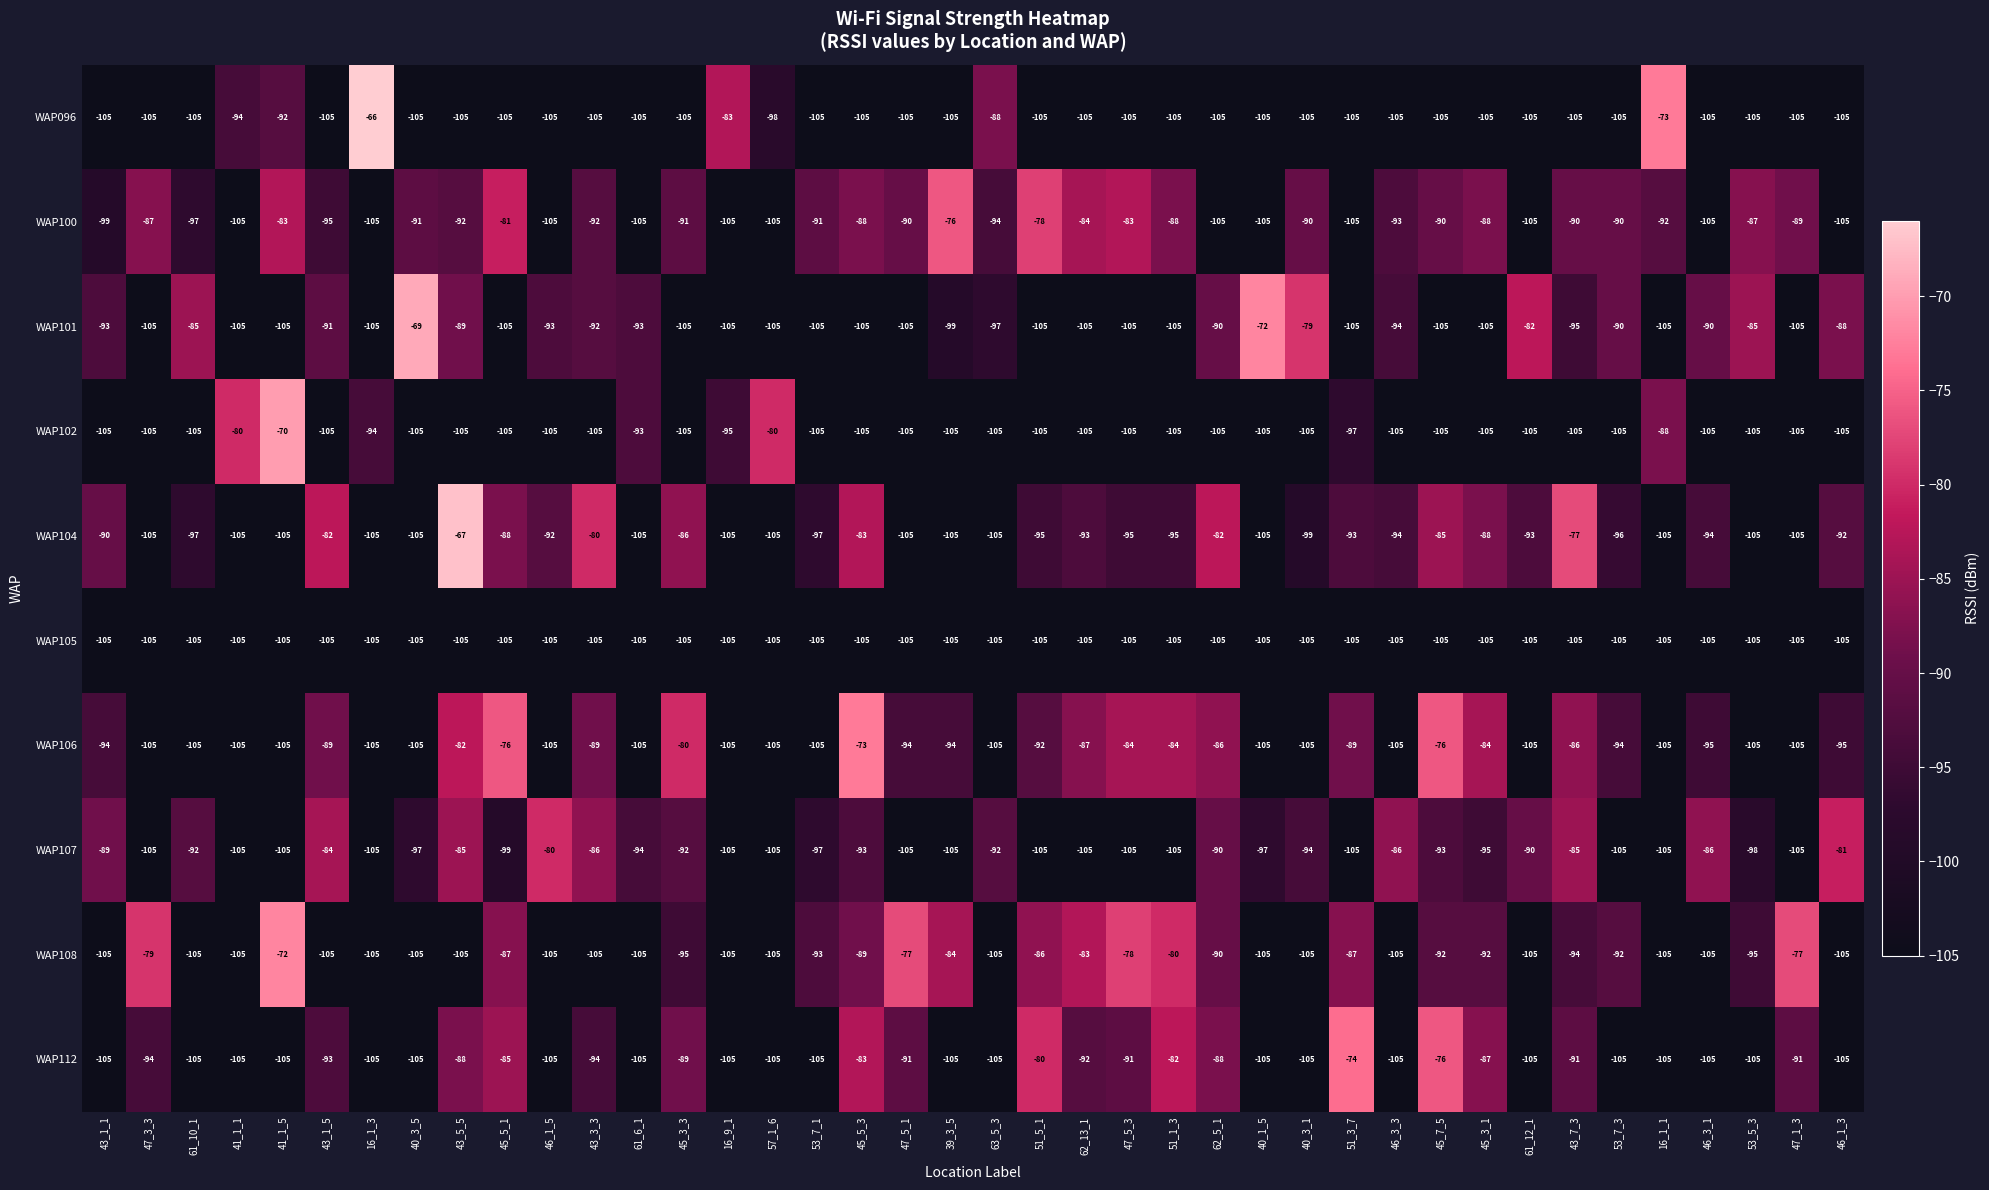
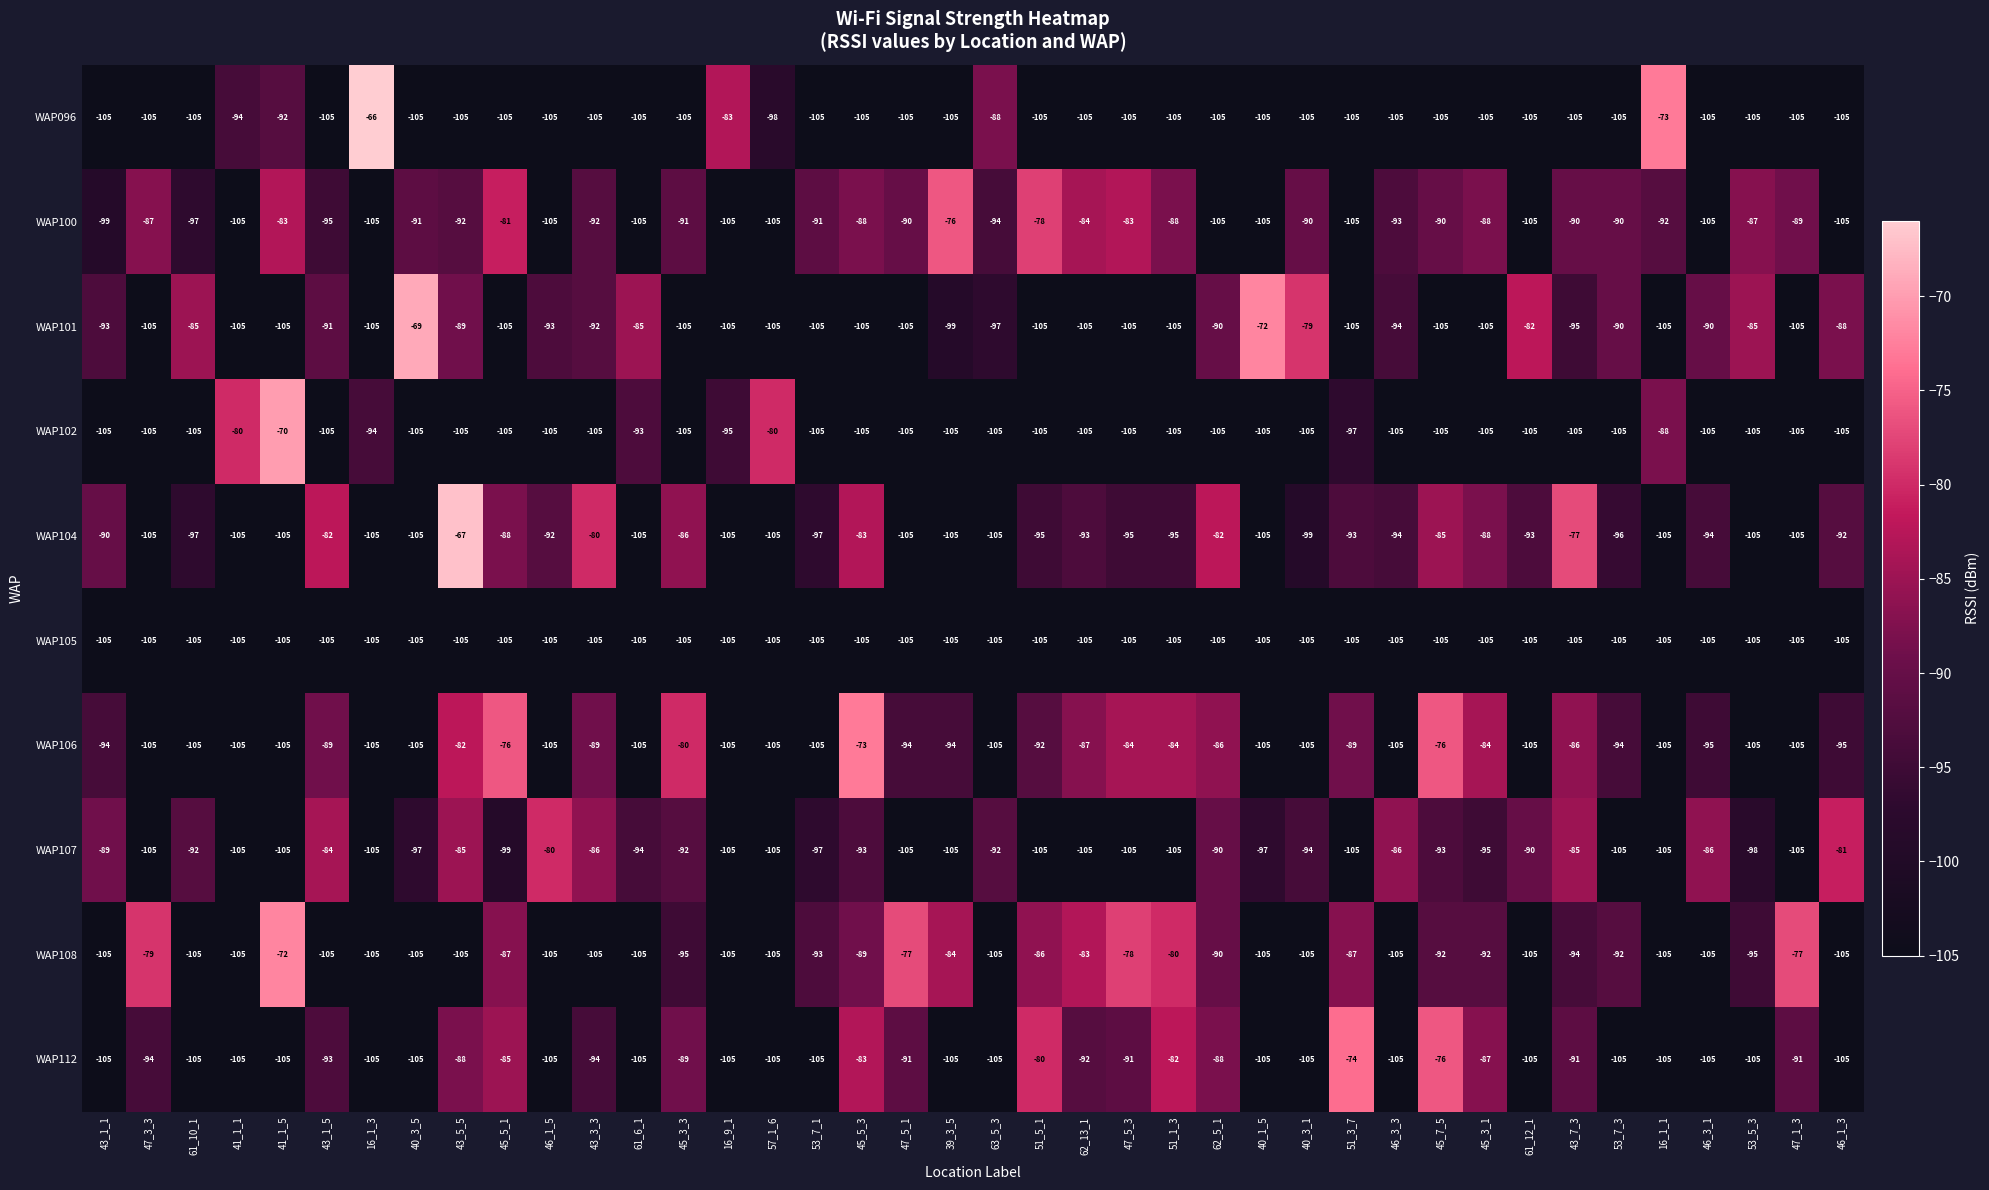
WAP101, 61_6_1: -93 -> -85
